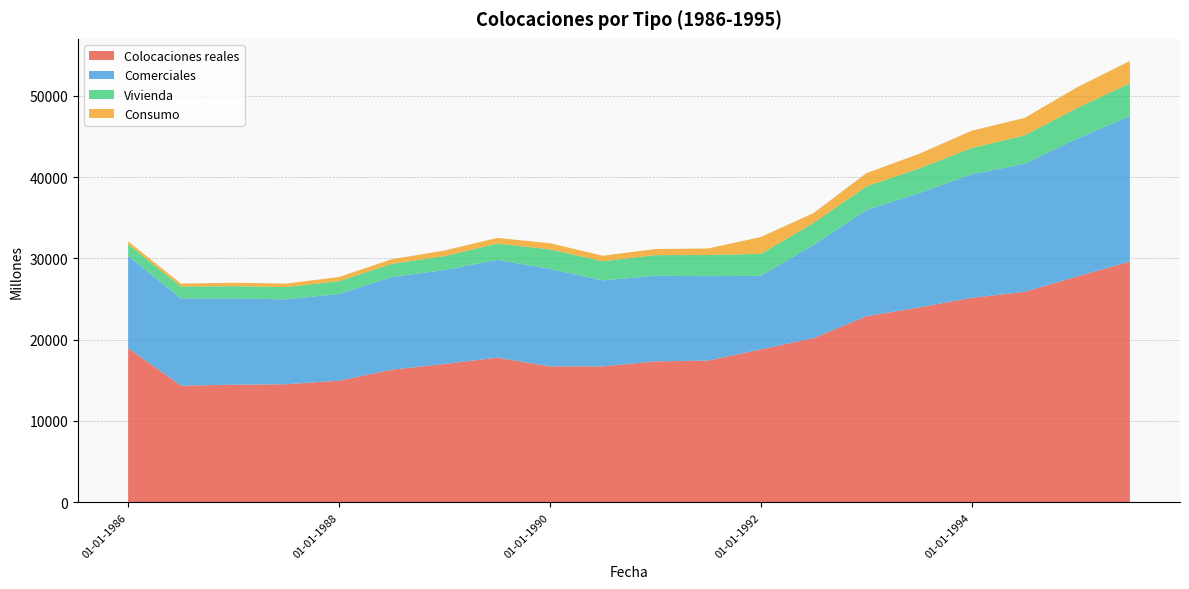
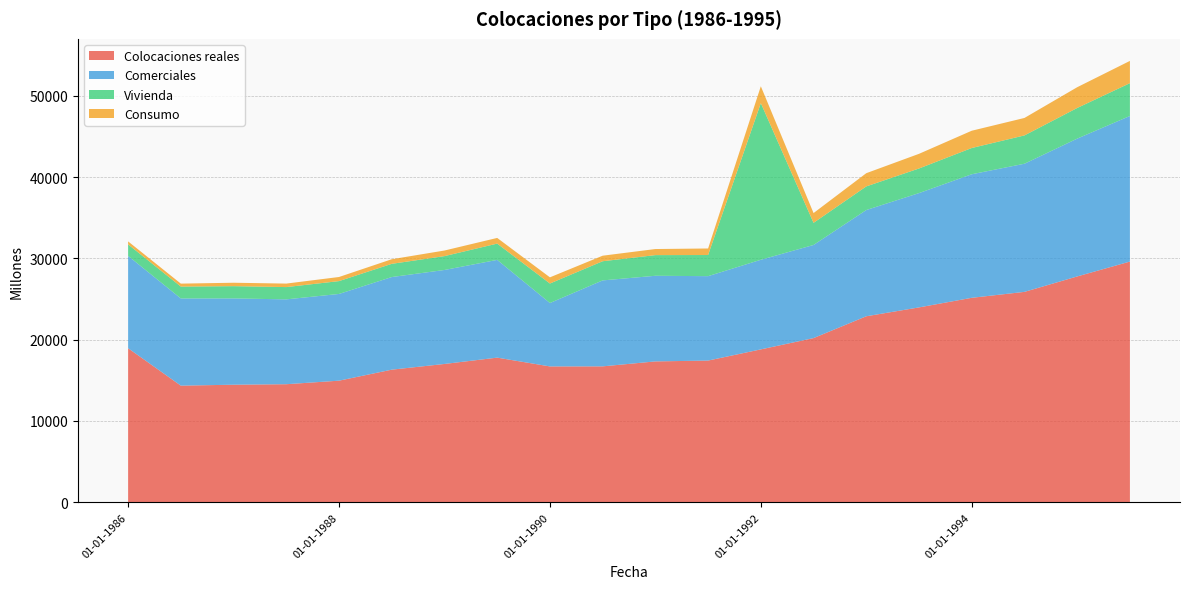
Comerciales, 01-01-1990: 12000 -> 8000
Comerciales, 01-01-1992: 9000 -> 11000
Vivienda, 01-01-1992: 3000 -> 19000
